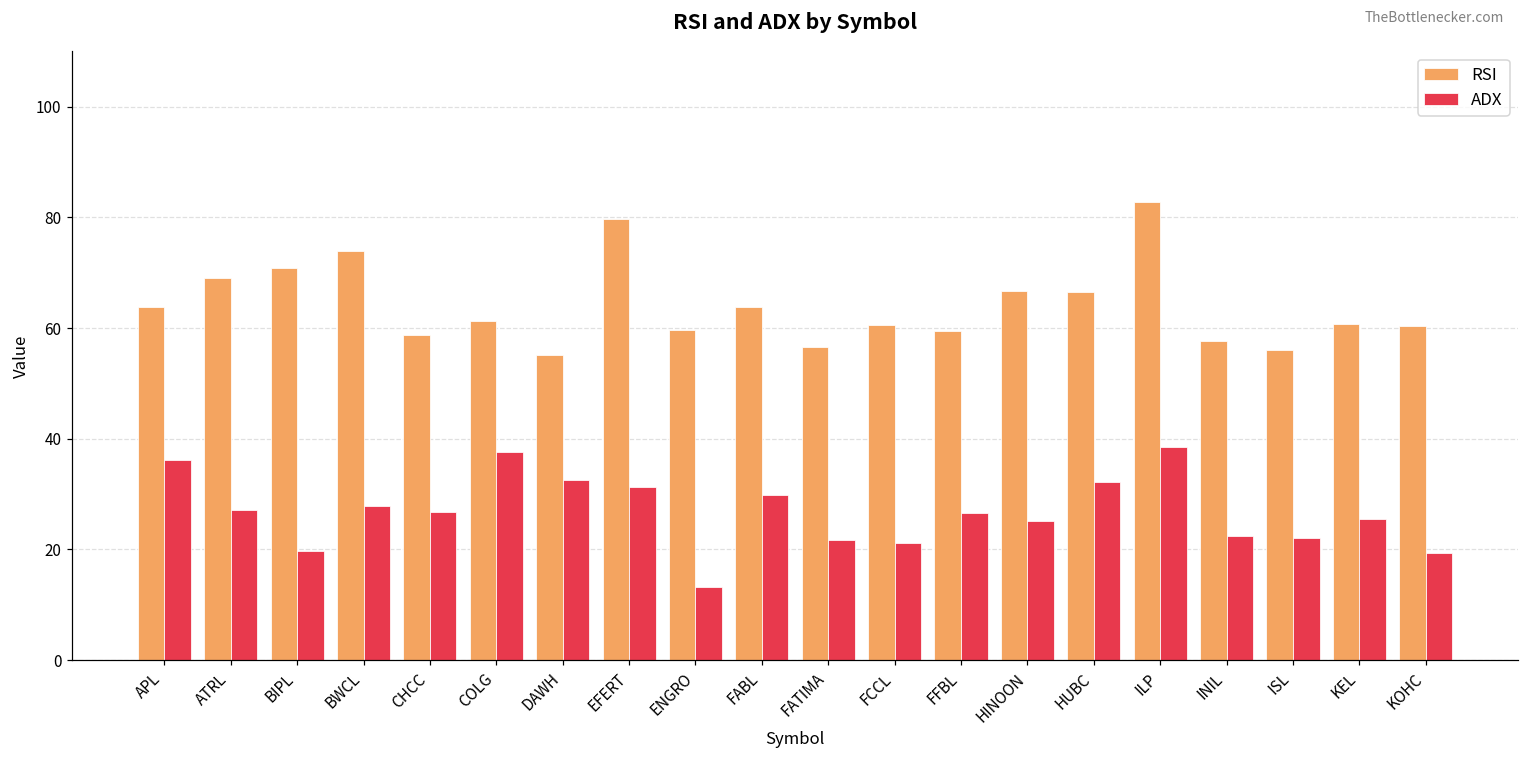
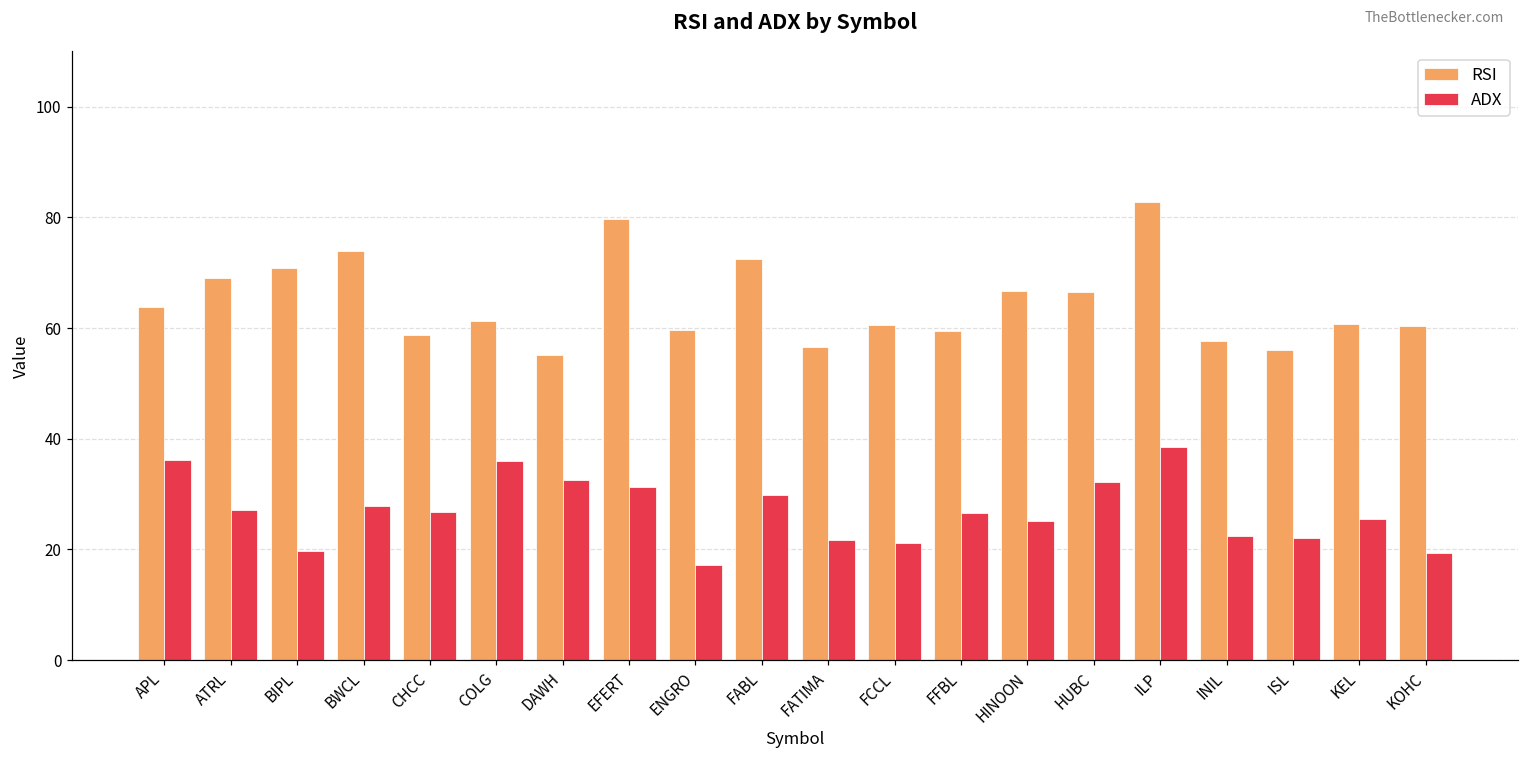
ADX, COLG: 38 -> 36
ADX, ENGRO: 13 -> 17
RSI, FABL: 64 -> 72
